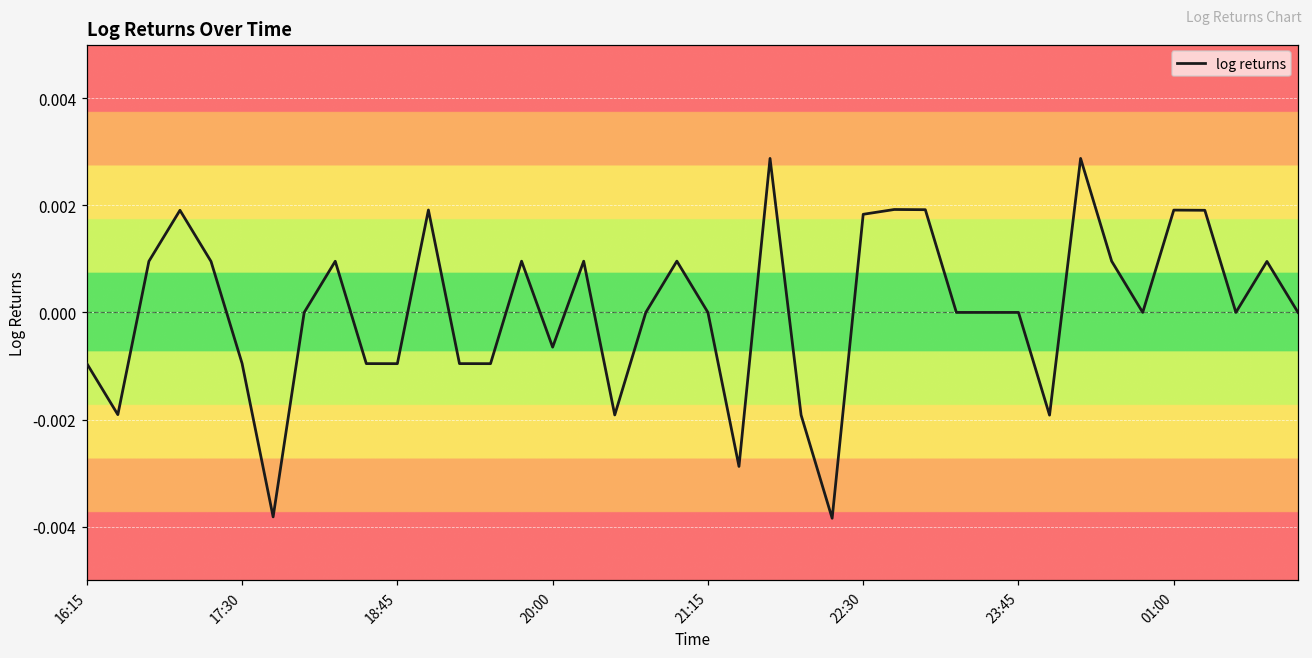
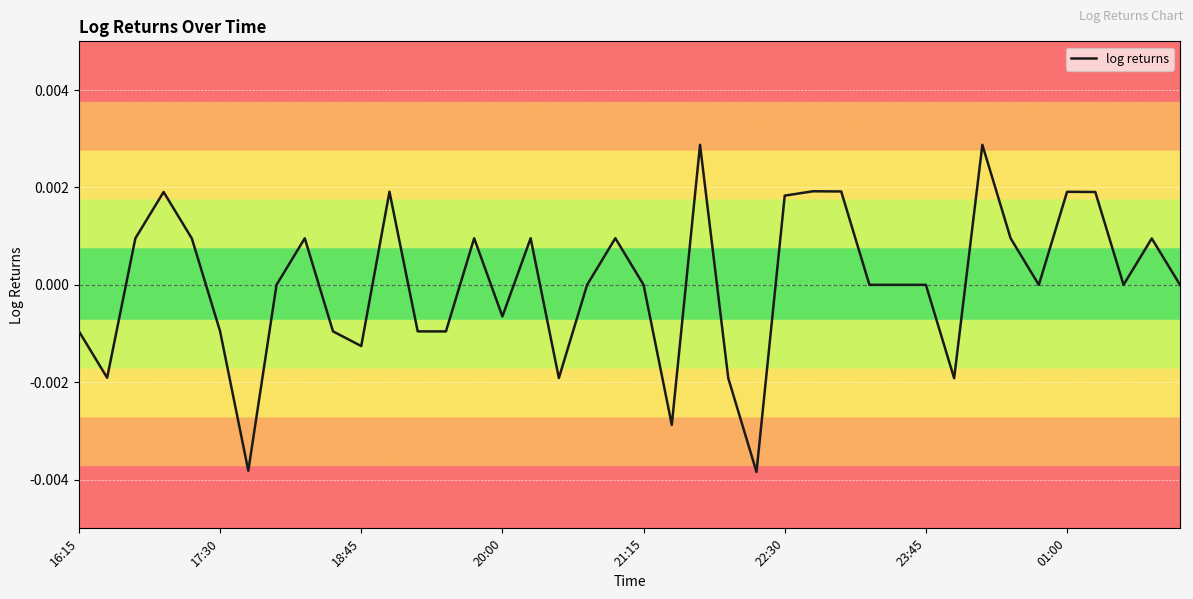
18:45: -0.0010 -> -0.0013
